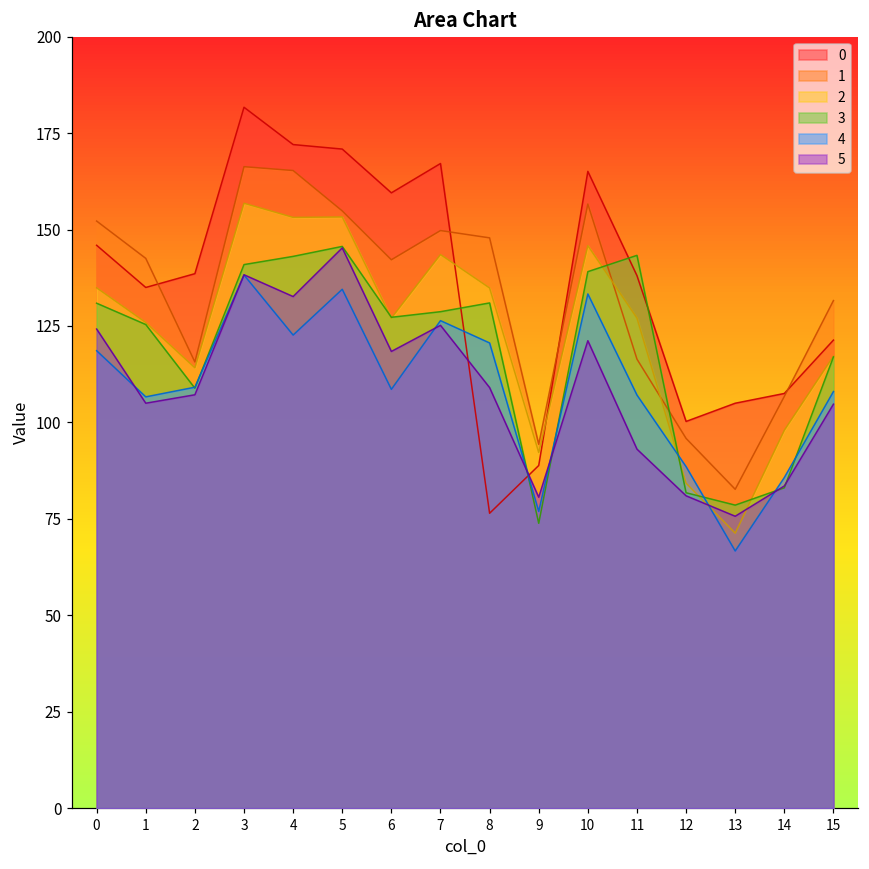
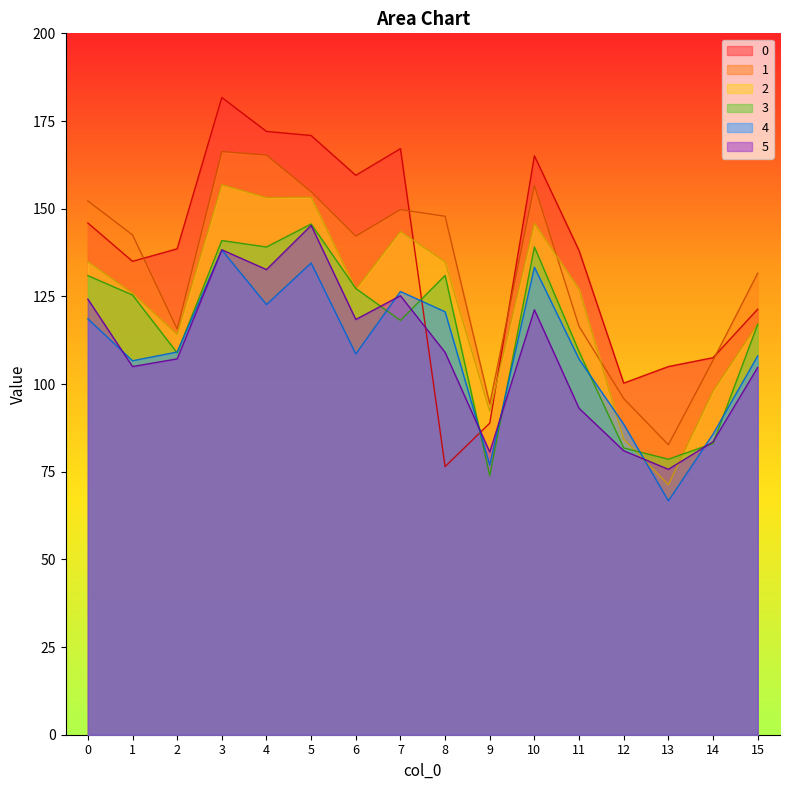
3, 4: 143 -> 139
3, 7: 129 -> 118
3, 11: 143 -> 109
